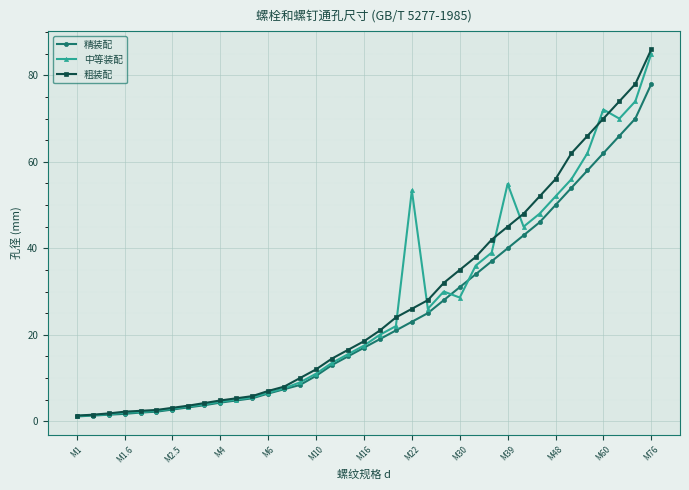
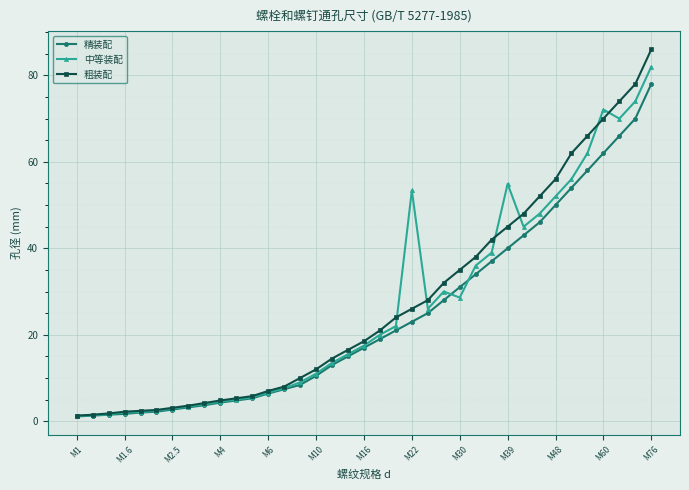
中等装配, M76: 85 -> 82
